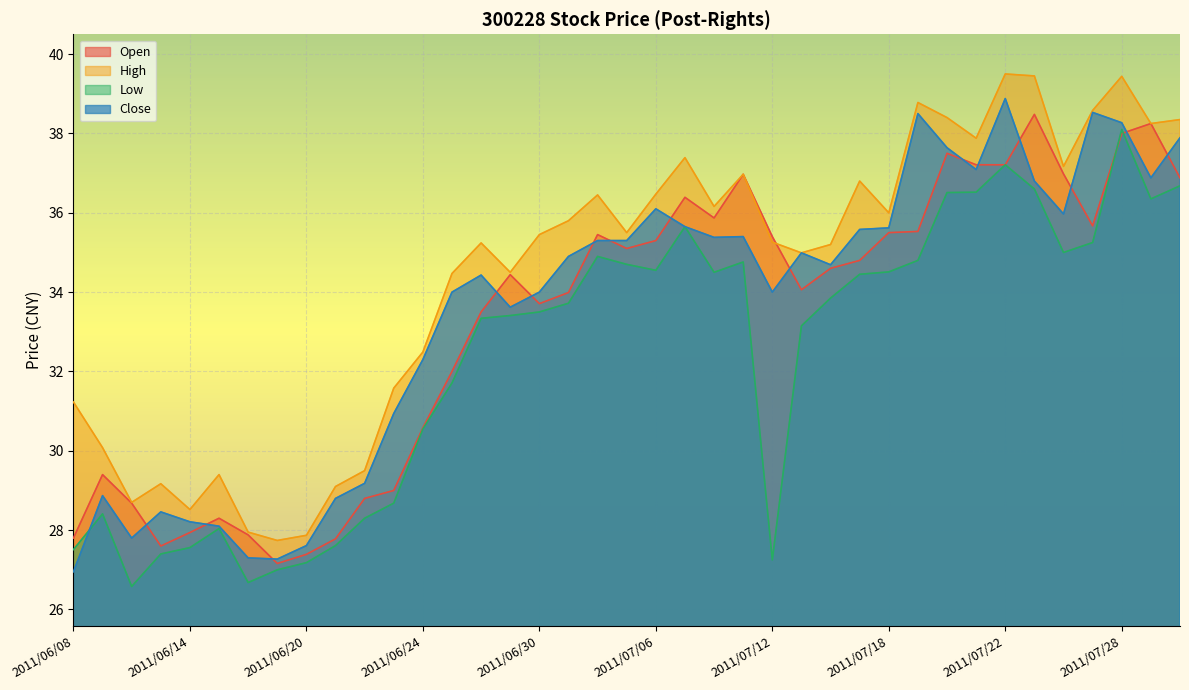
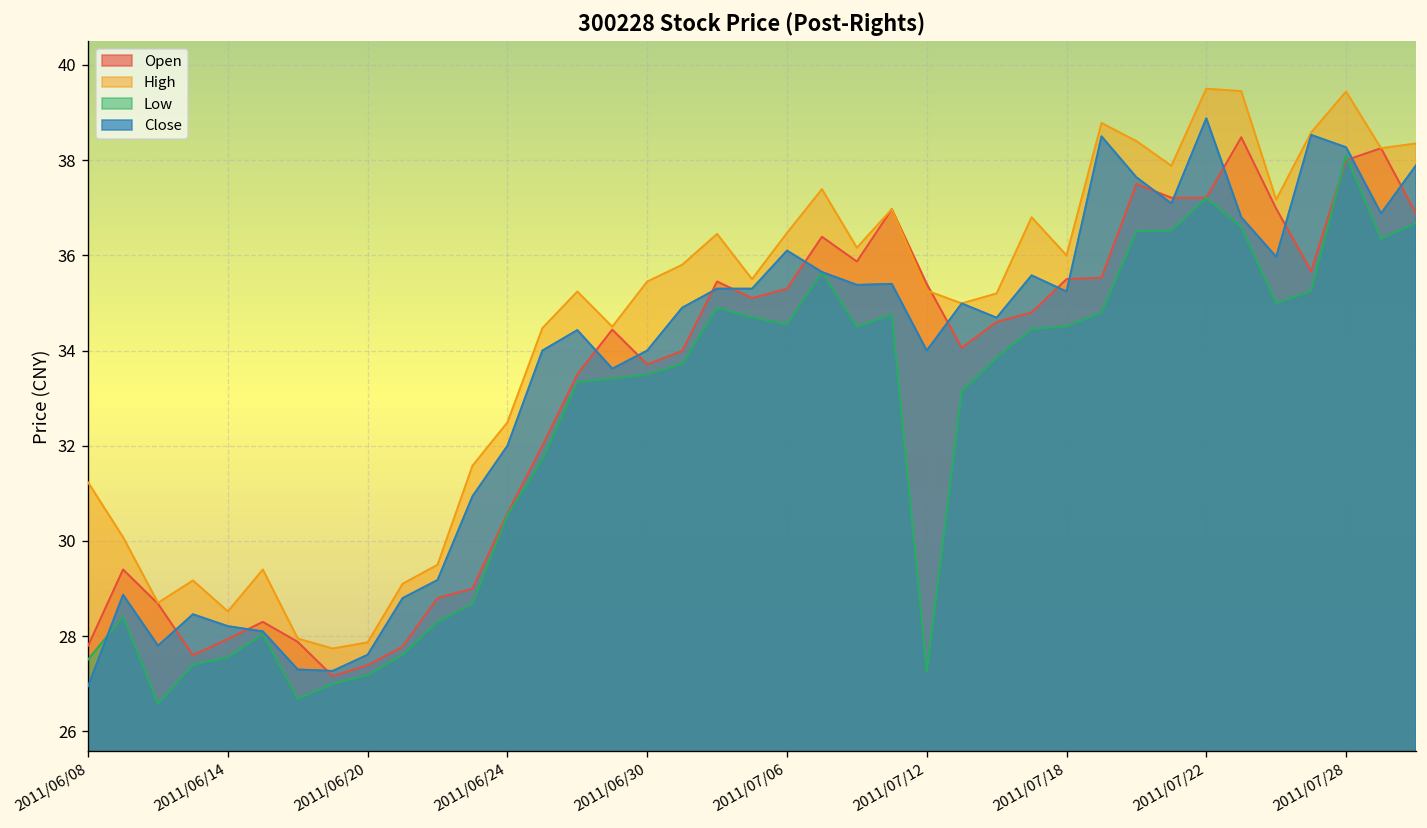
Close, 2011/06/24: 32.3 -> 32.0
Close, 2011/07/18: 35.6 -> 35.2
